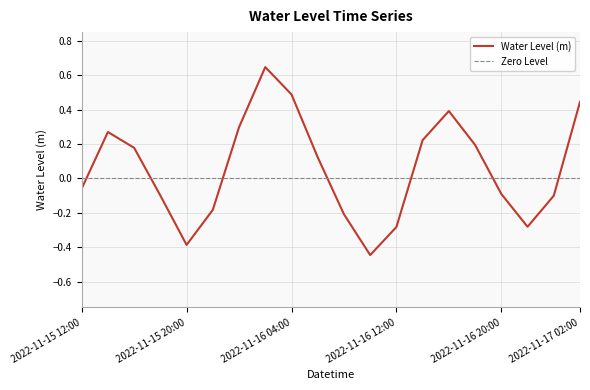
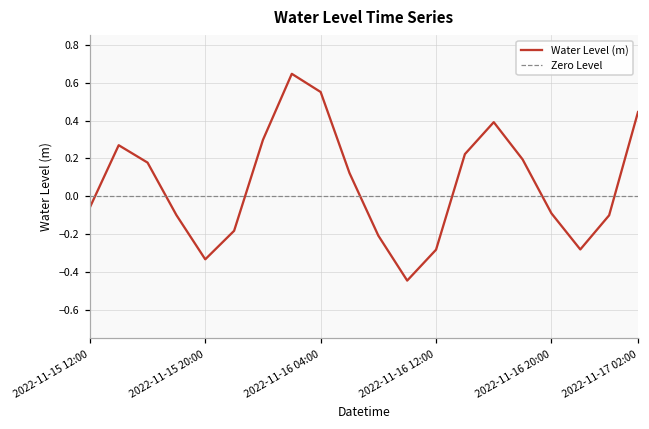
2022-11-15 20:00: -0.39 -> -0.33
2022-11-16 04:00: 0.49 -> 0.55
